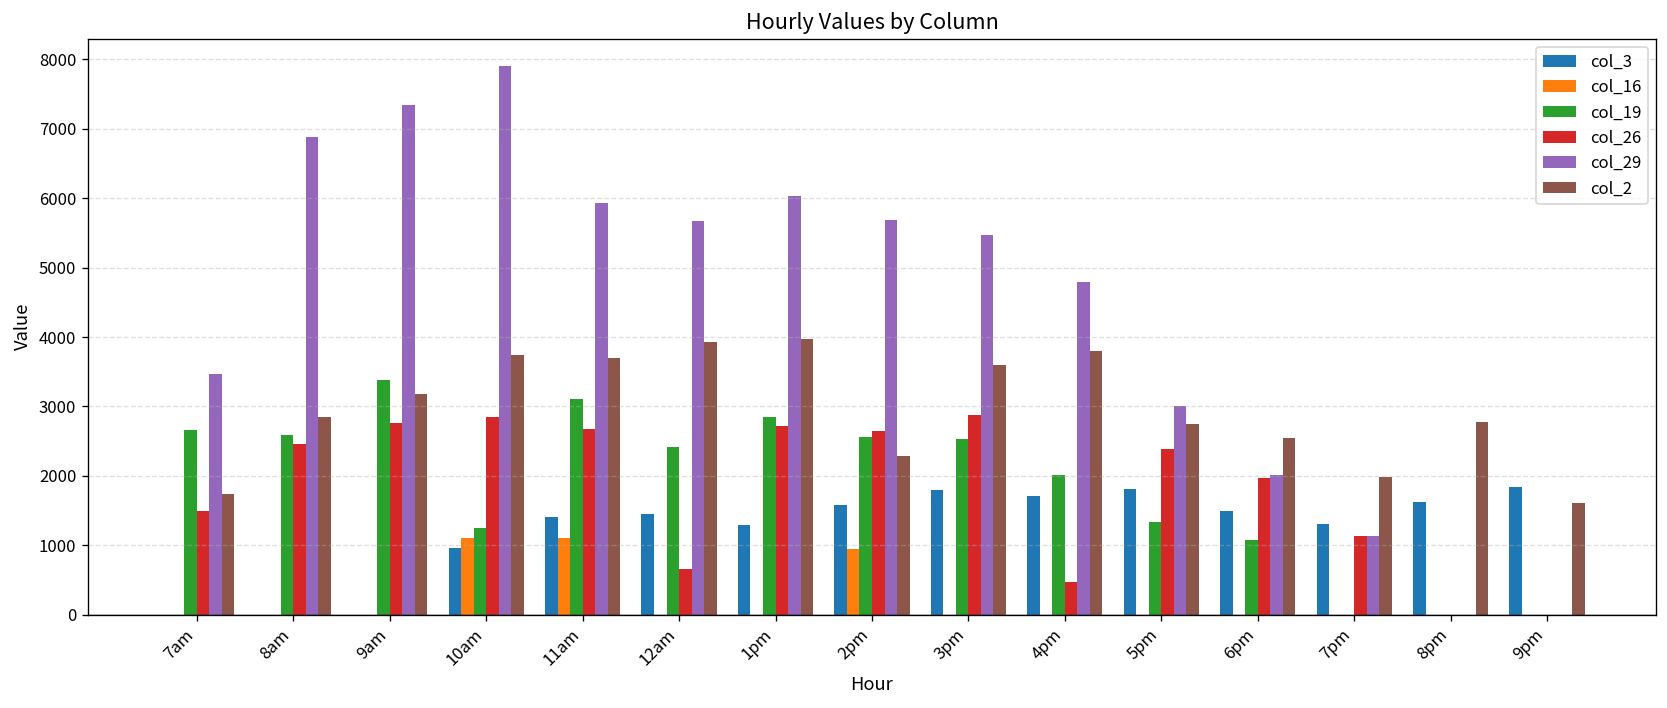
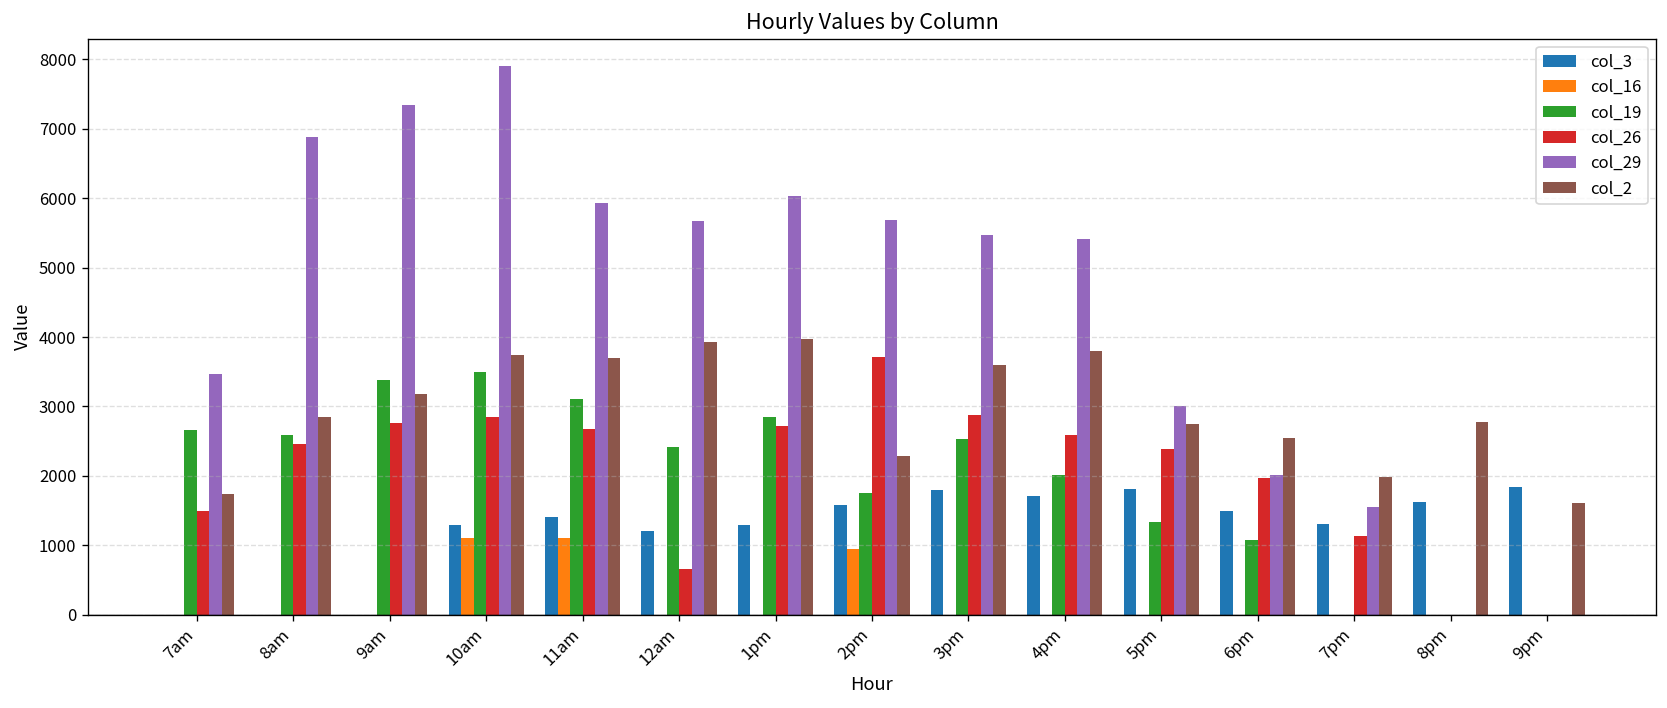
col_3, 10am: 1000 -> 1300
col_19, 10am: 1200 -> 3500
col_3, 12am: 1500 -> 1200
col_19, 2pm: 2600 -> 1800
col_26, 2pm: 2600 -> 3700
col_26, 4pm: 500 -> 2600
col_29, 4pm: 4800 -> 5400
col_29, 7pm: 1100 -> 1500
